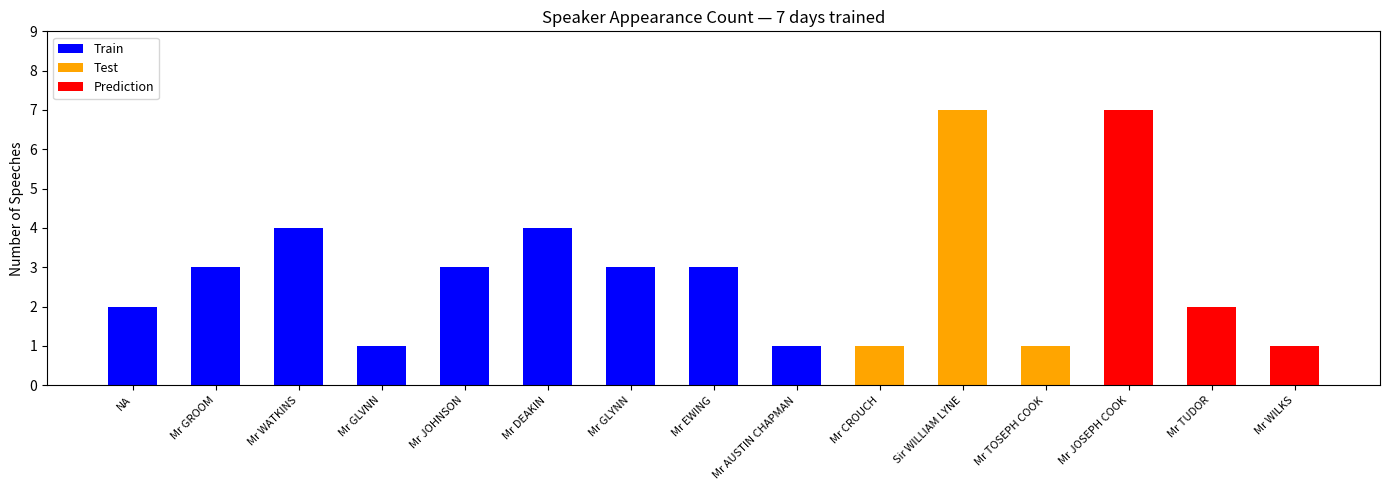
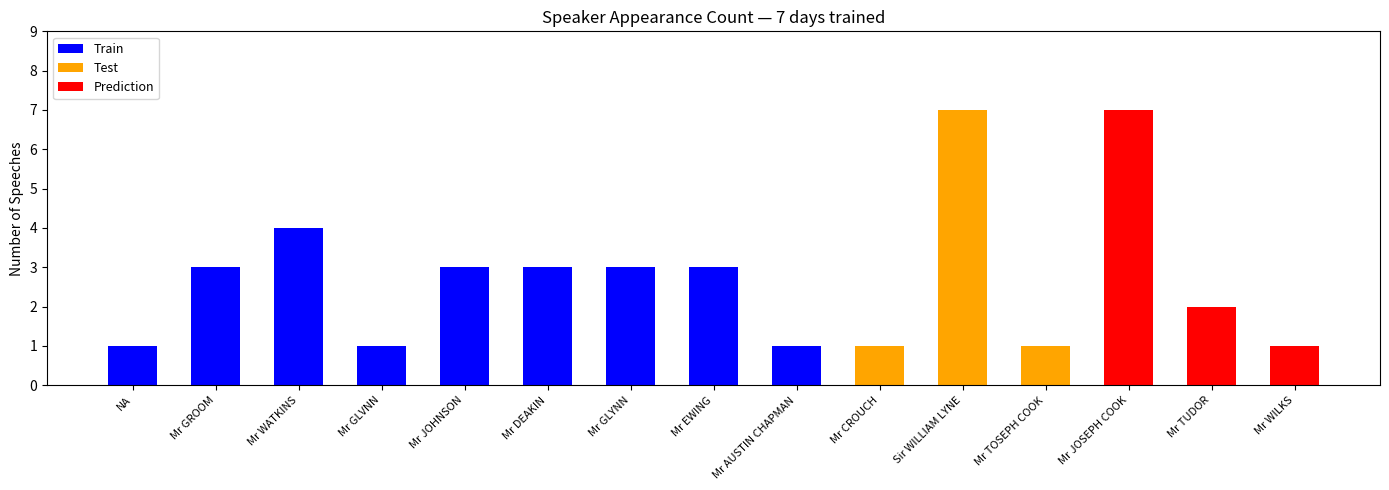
Train, NA: 2 -> 1
Train, Mr DEAKIN: 4 -> 3
